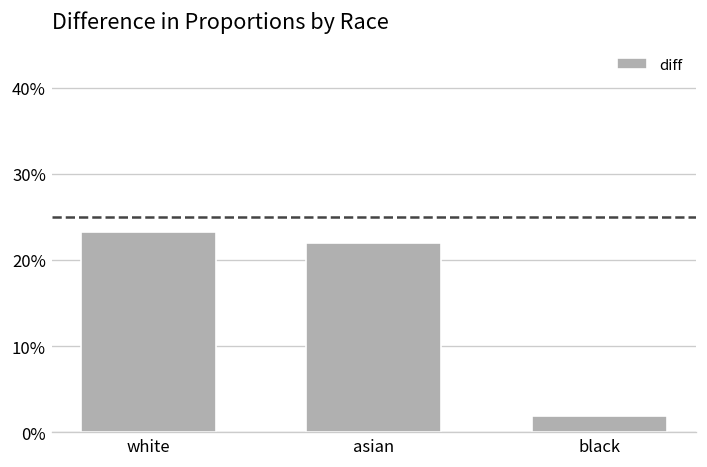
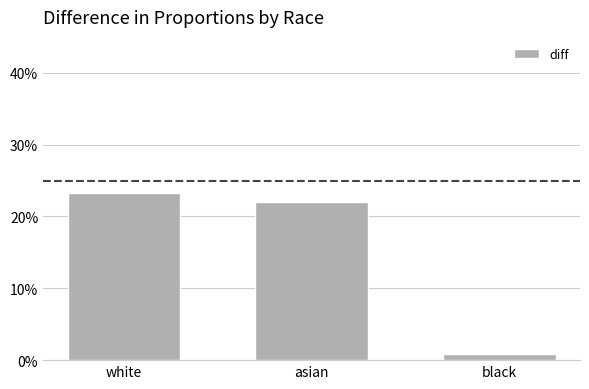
black: 2% -> 1%
